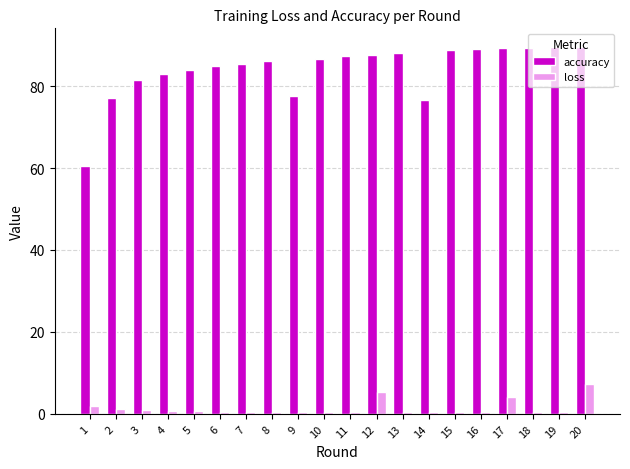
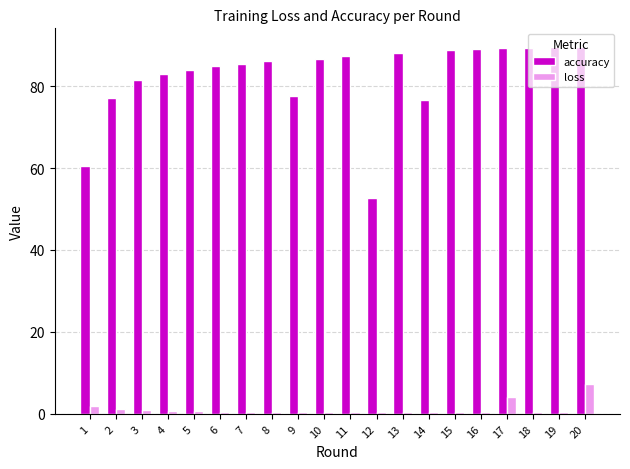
accuracy, 12: 88 -> 53
loss, 12: 5 -> 0
